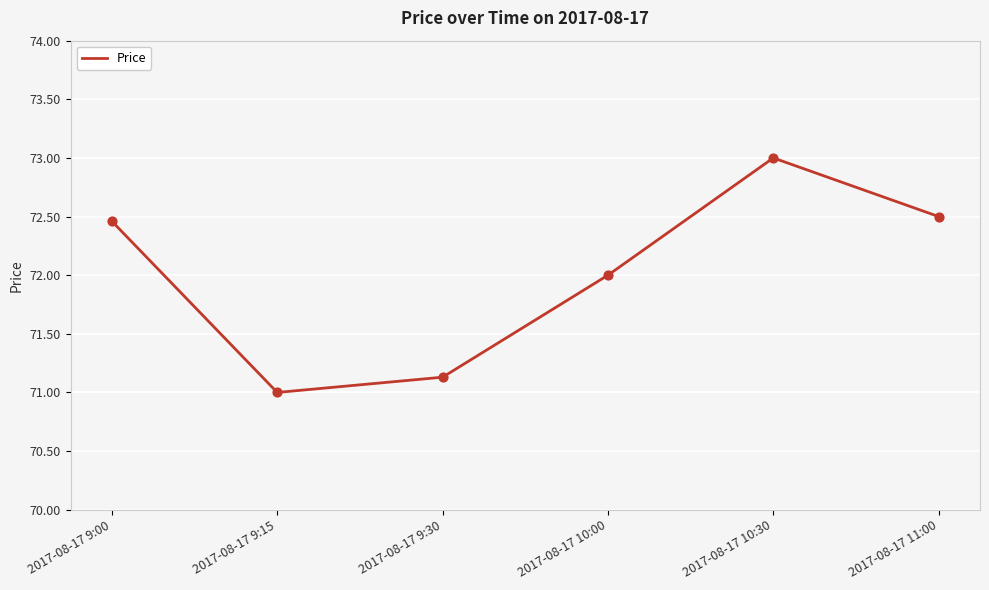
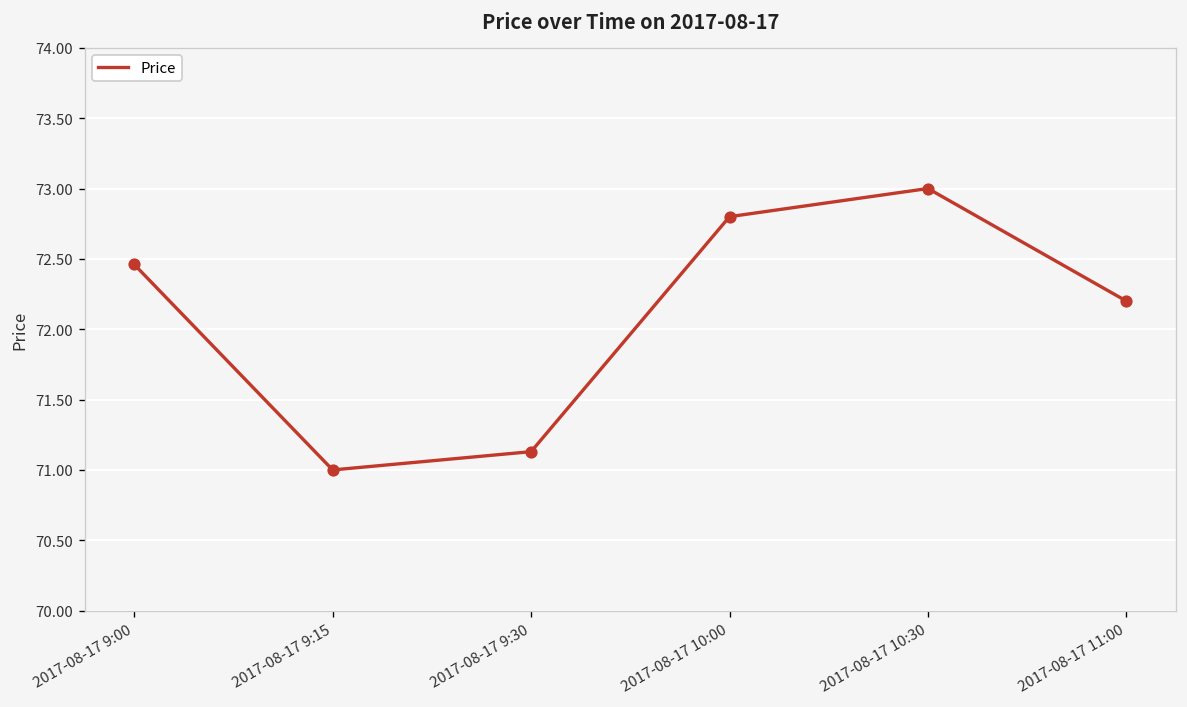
2017-08-17 10:00: 72.0 -> 72.8
2017-08-17 11:00: 72.5 -> 72.2
